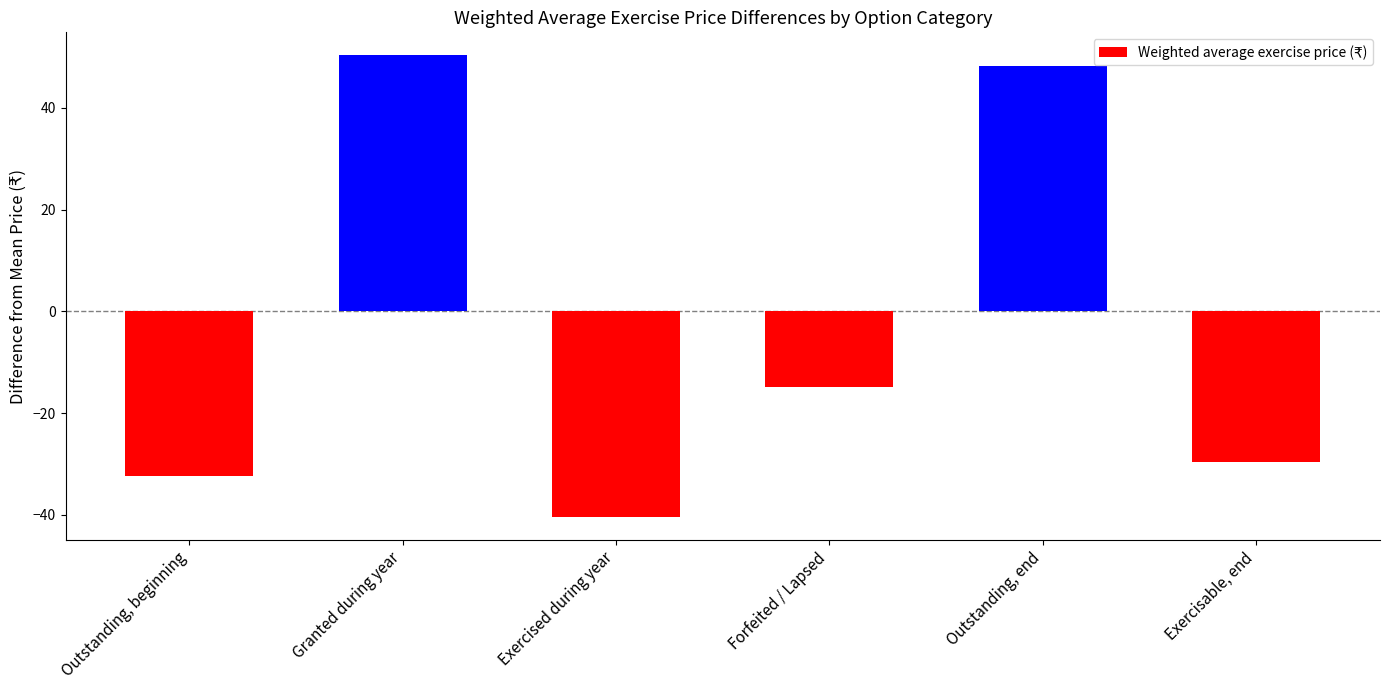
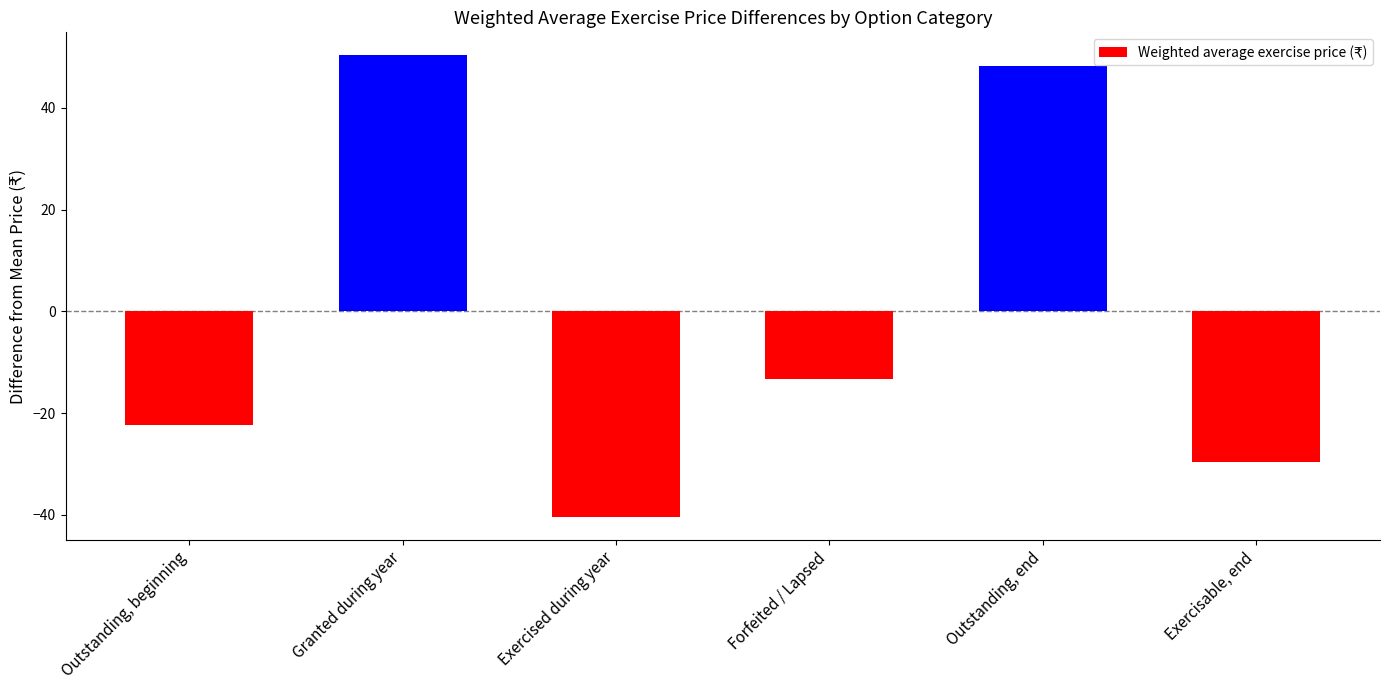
Outstanding, beginning: -32 -> -22
Forfeited / Lapsed: -15 -> -13
